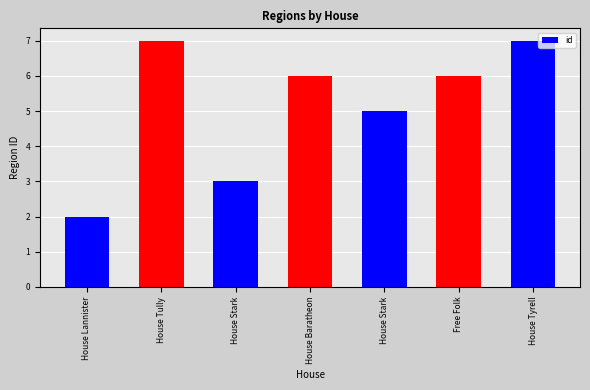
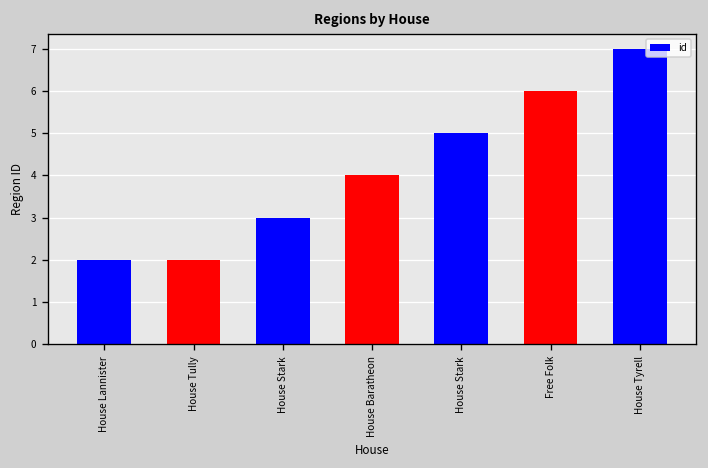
House Tully: 7 -> 2
House Baratheon: 6 -> 4
